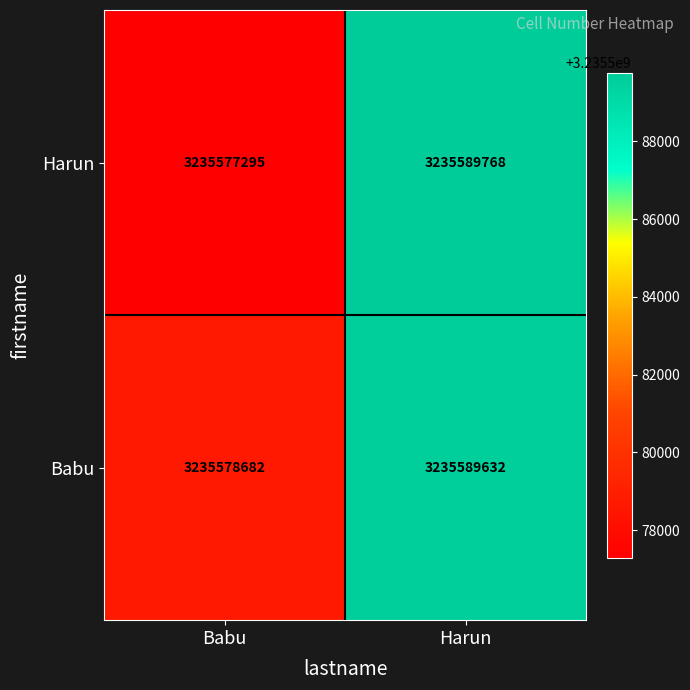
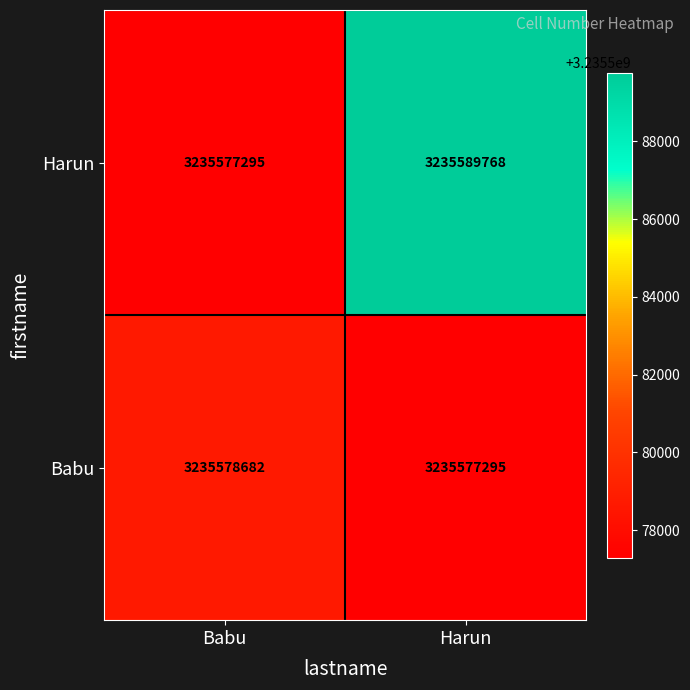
Babu, Harun: 3235589632 -> 3235577295
